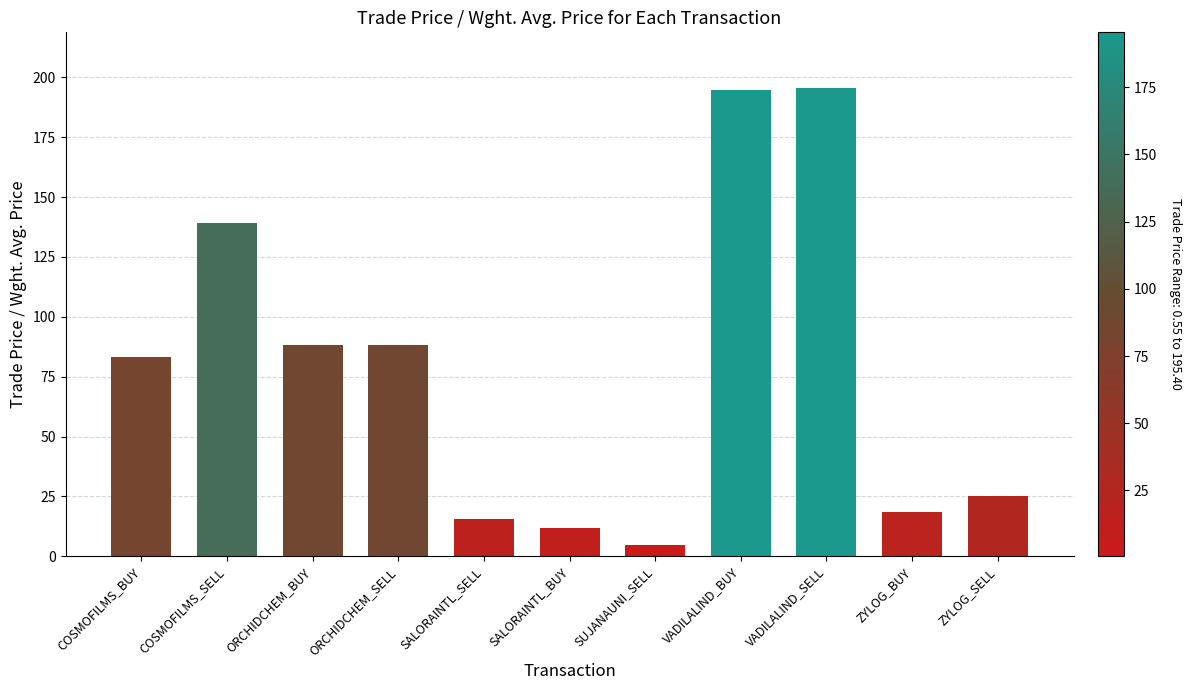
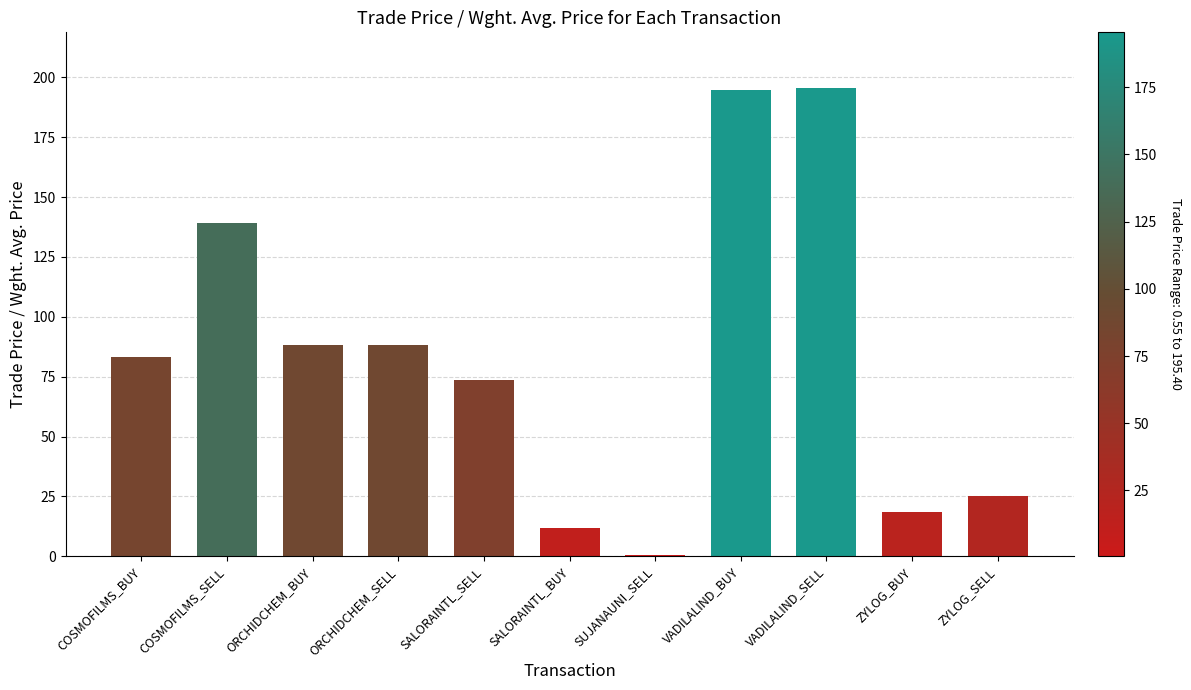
SALORAINTL_SELL: 16 -> 74
SUJANAUNI_SELL: 5 -> 1
